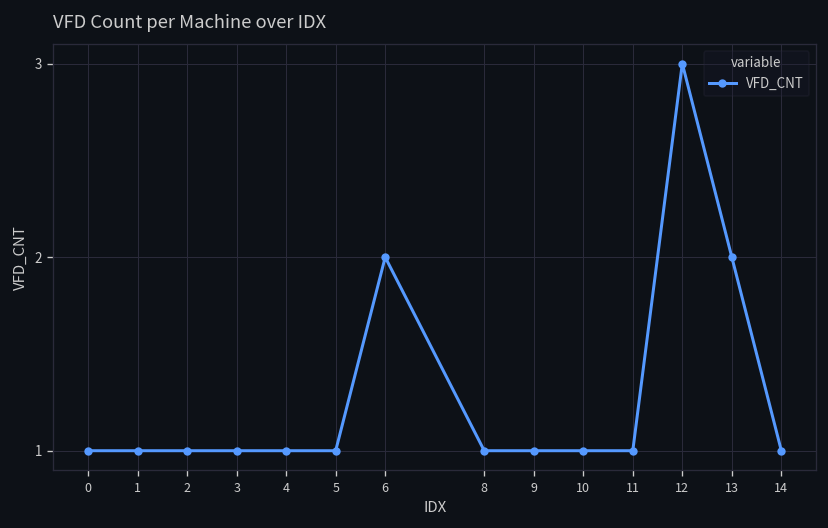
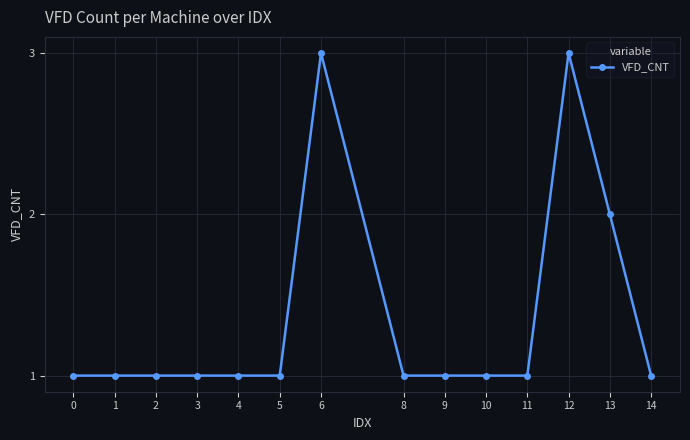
6: 2 -> 3
